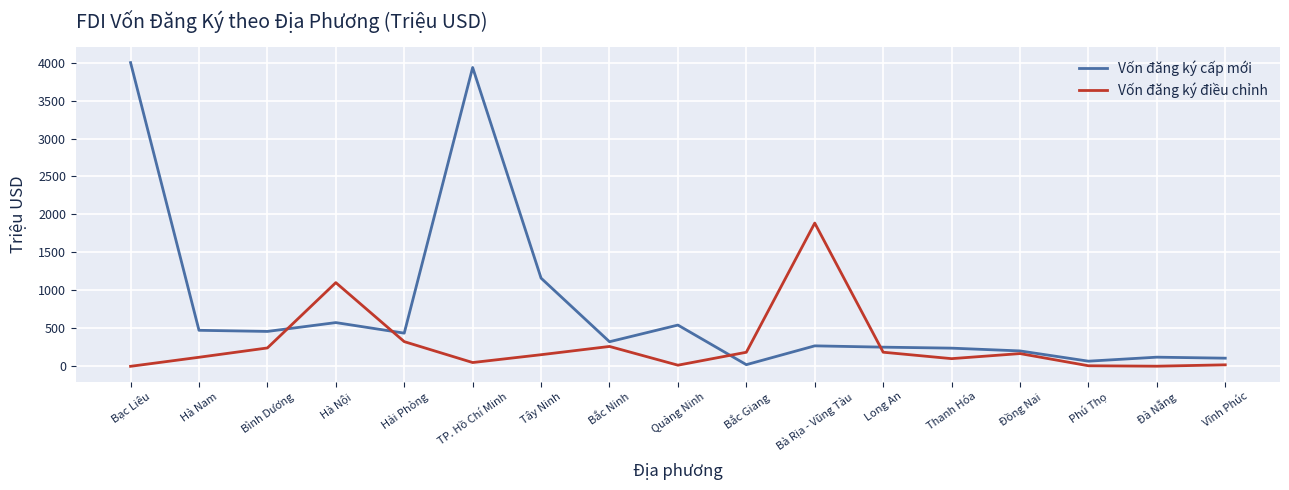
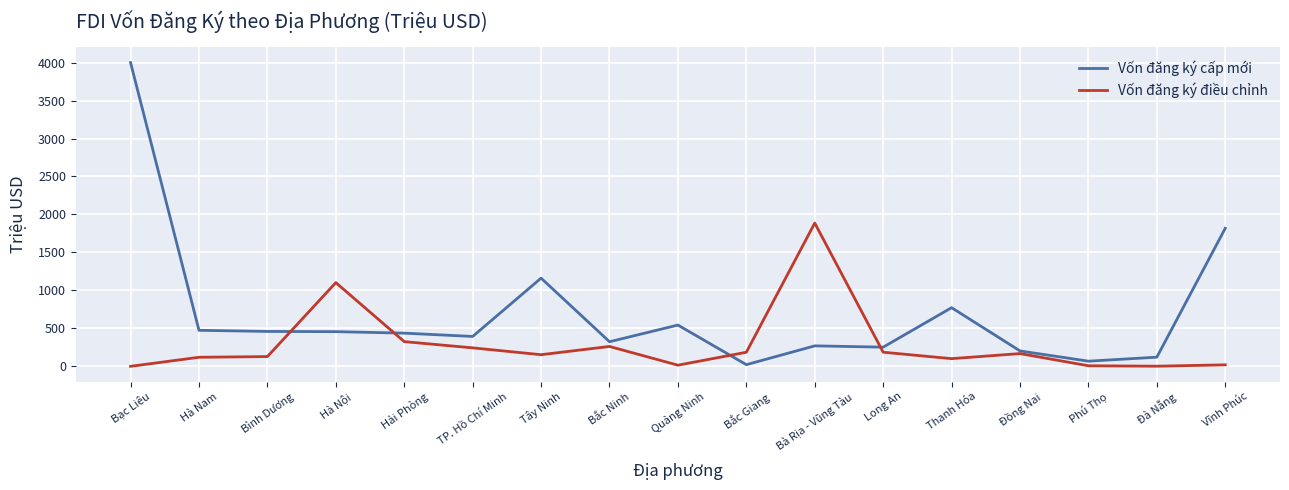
Vốn đăng ký điều chỉnh, Bình Dương: 200 -> 100
Vốn đăng ký cấp mới, Hà Nội: 600 -> 500
Vốn đăng ký cấp mới, TP. Hồ Chí Minh: 3900 -> 400
Vốn đăng ký điều chỉnh, TP. Hồ Chí Minh: 0 -> 200
Vốn đăng ký cấp mới, Thanh Hóa: 200 -> 800
Vốn đăng ký cấp mới, Vĩnh Phúc: 100 -> 1800
